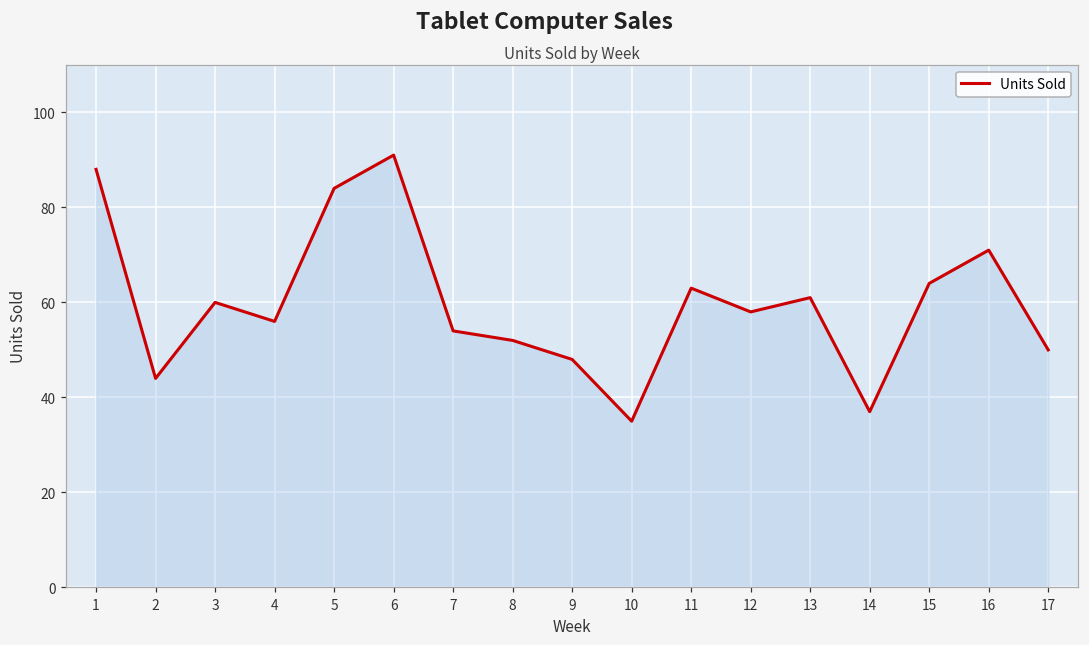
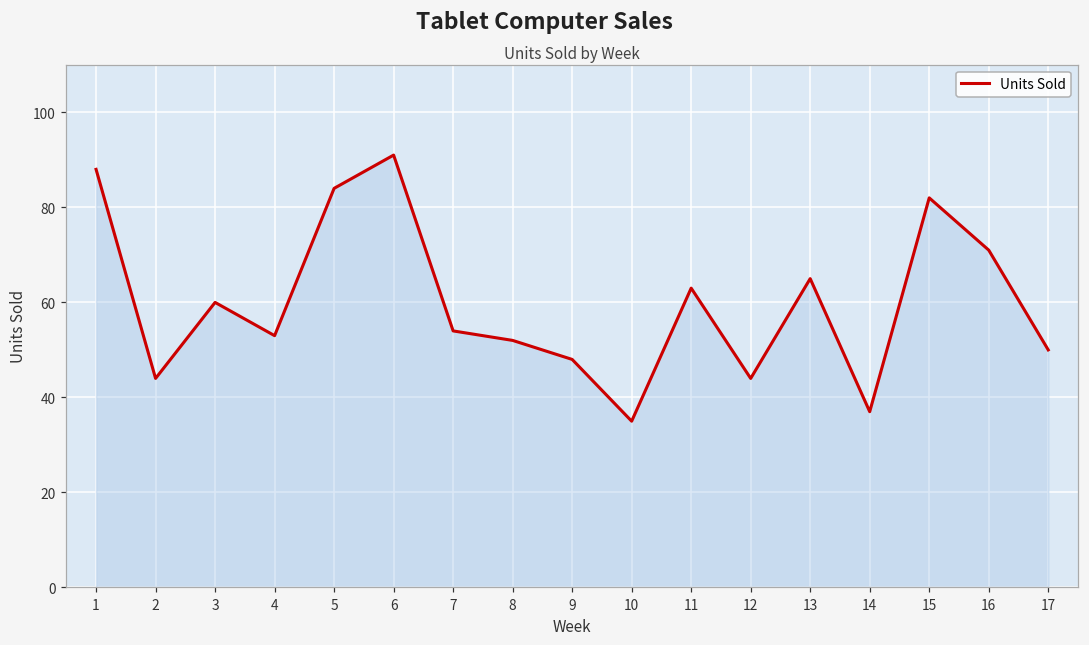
4: 56 -> 53
12: 58 -> 44
13: 61 -> 65
15: 64 -> 82
